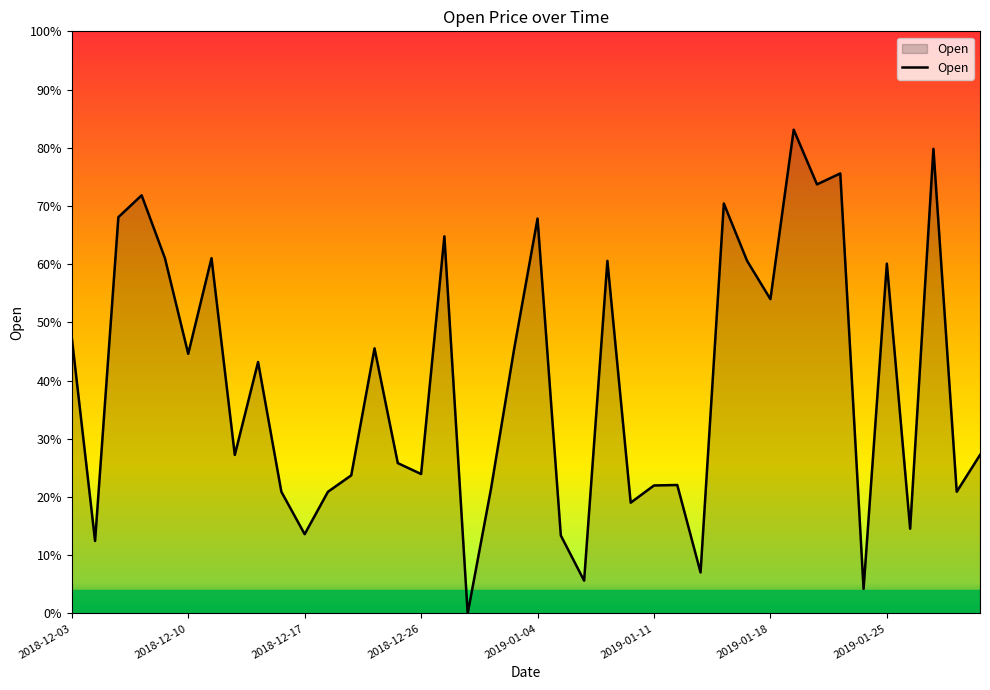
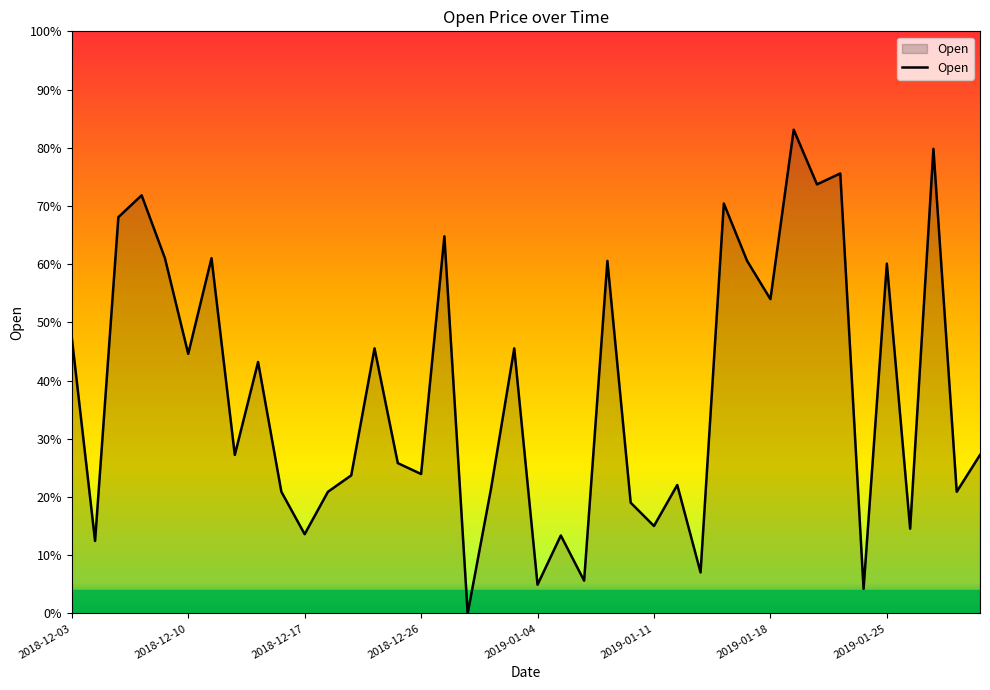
2019-01-04: 68% -> 5%
2019-01-11: 22% -> 15%
